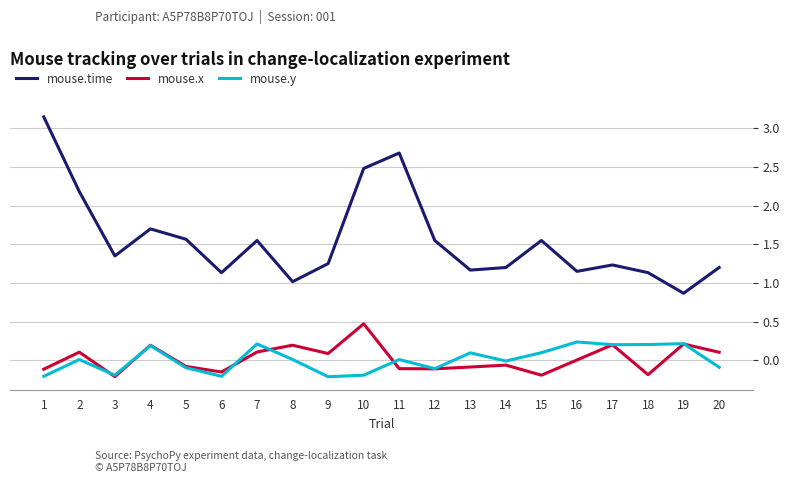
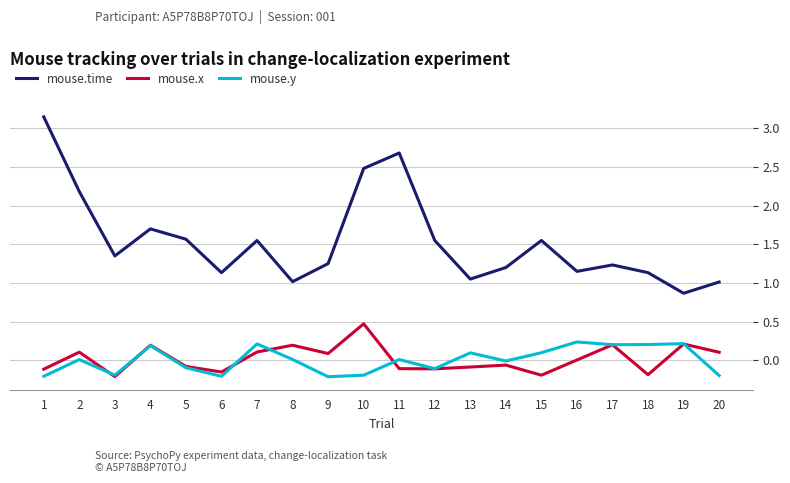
mouse.time, 13: 1.2 -> 1.0
mouse.time, 20: 1.2 -> 1.0
mouse.y, 20: -0.1 -> -0.2
